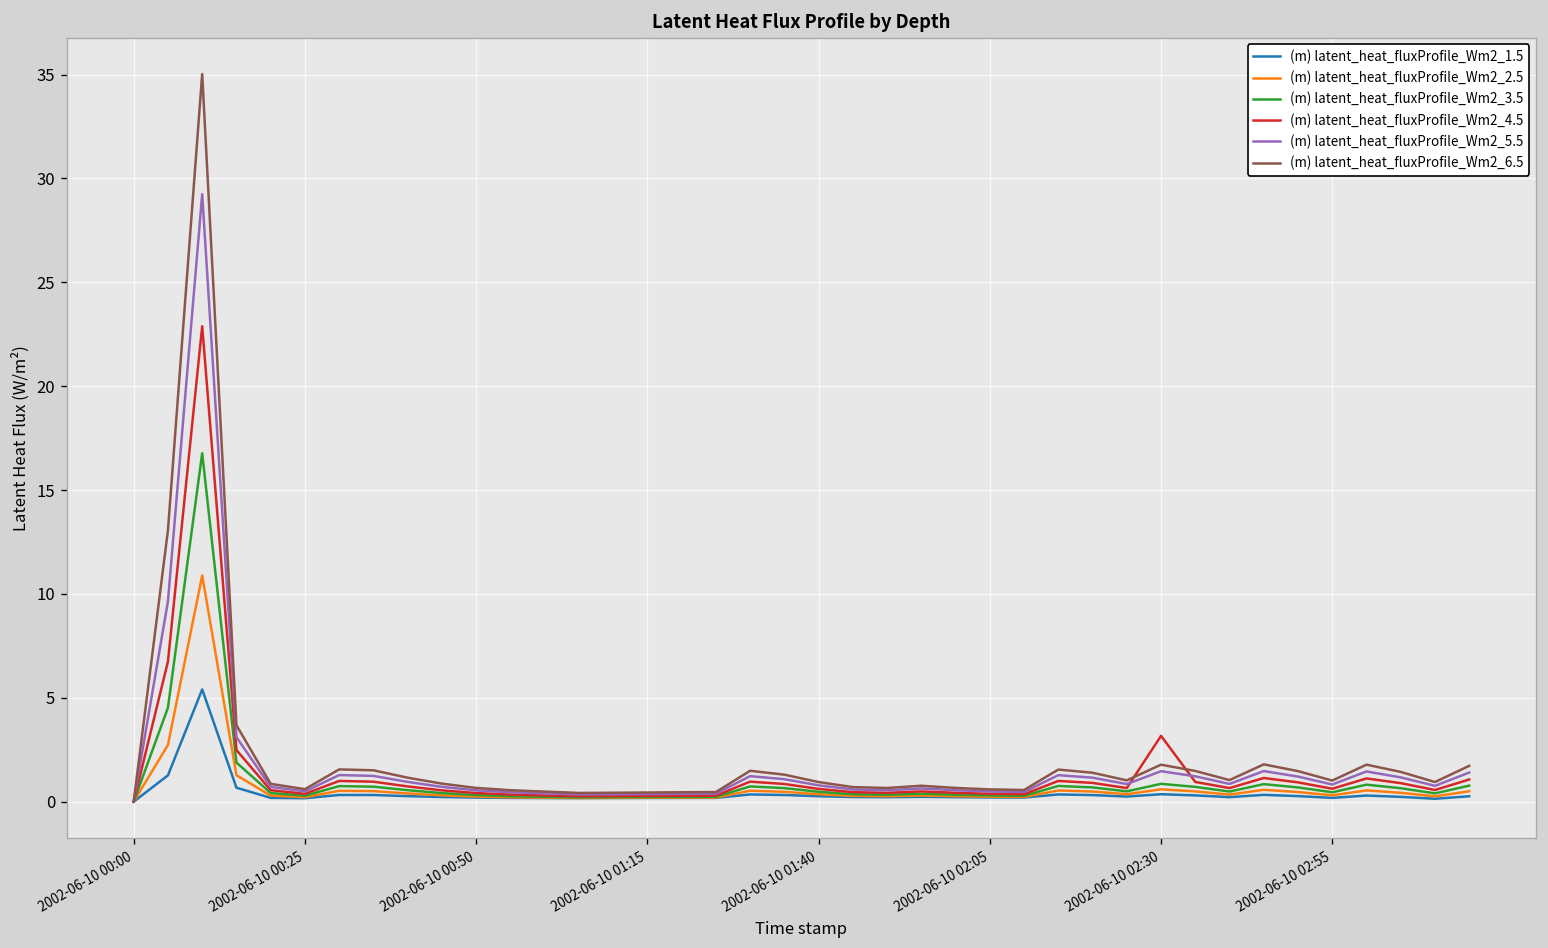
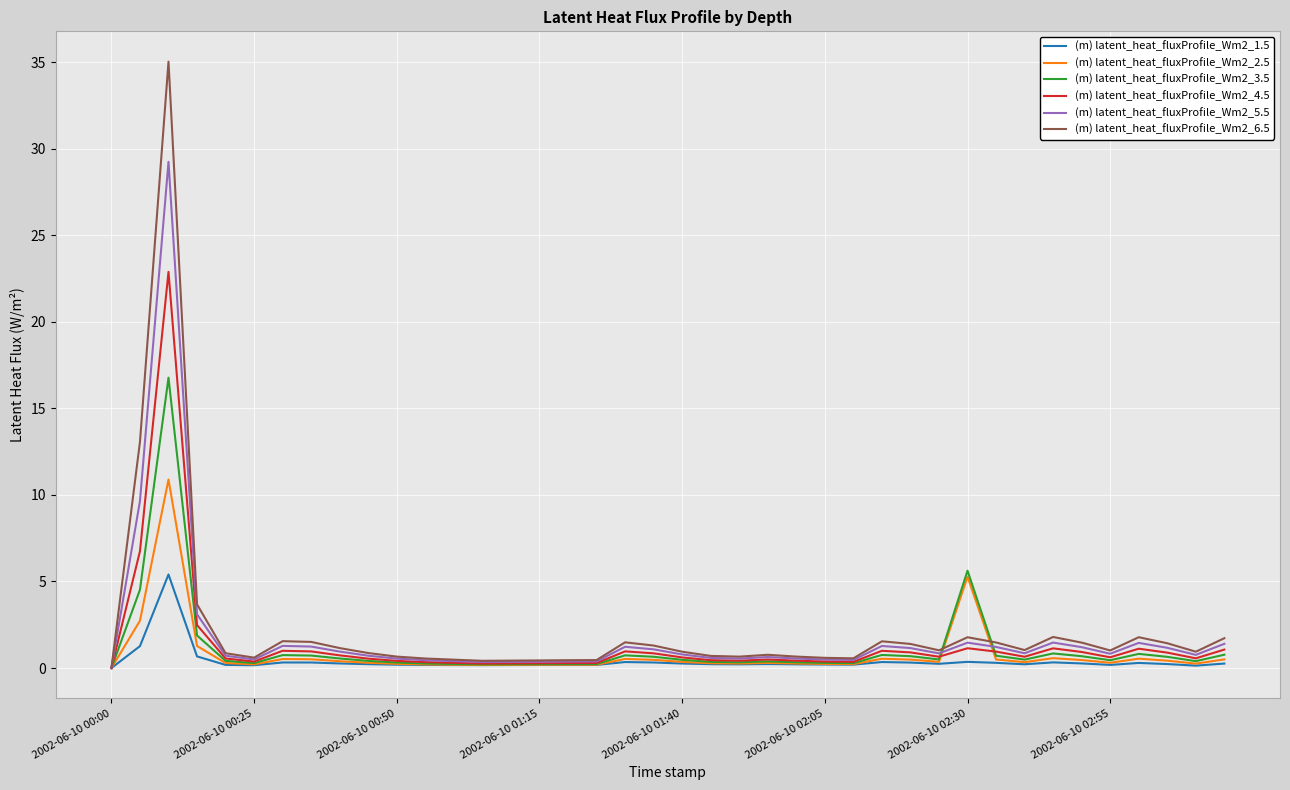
(m) latent_heat_fluxProfile_Wm2_2.5, 2002-06-10 02:30: 0.6 -> 5.3
(m) latent_heat_fluxProfile_Wm2_3.5, 2002-06-10 02:30: 0.9 -> 5.6
(m) latent_heat_fluxProfile_Wm2_4.5, 2002-06-10 02:30: 3.2 -> 1.1
